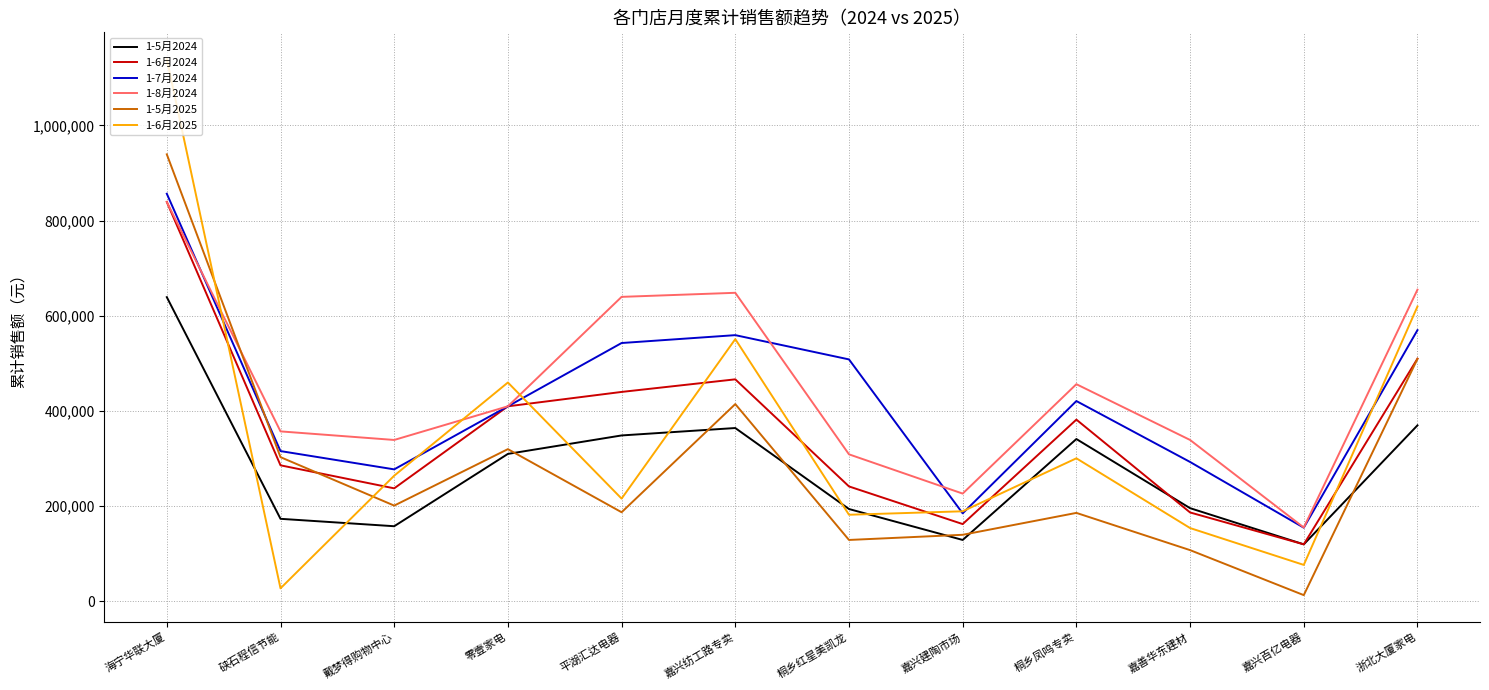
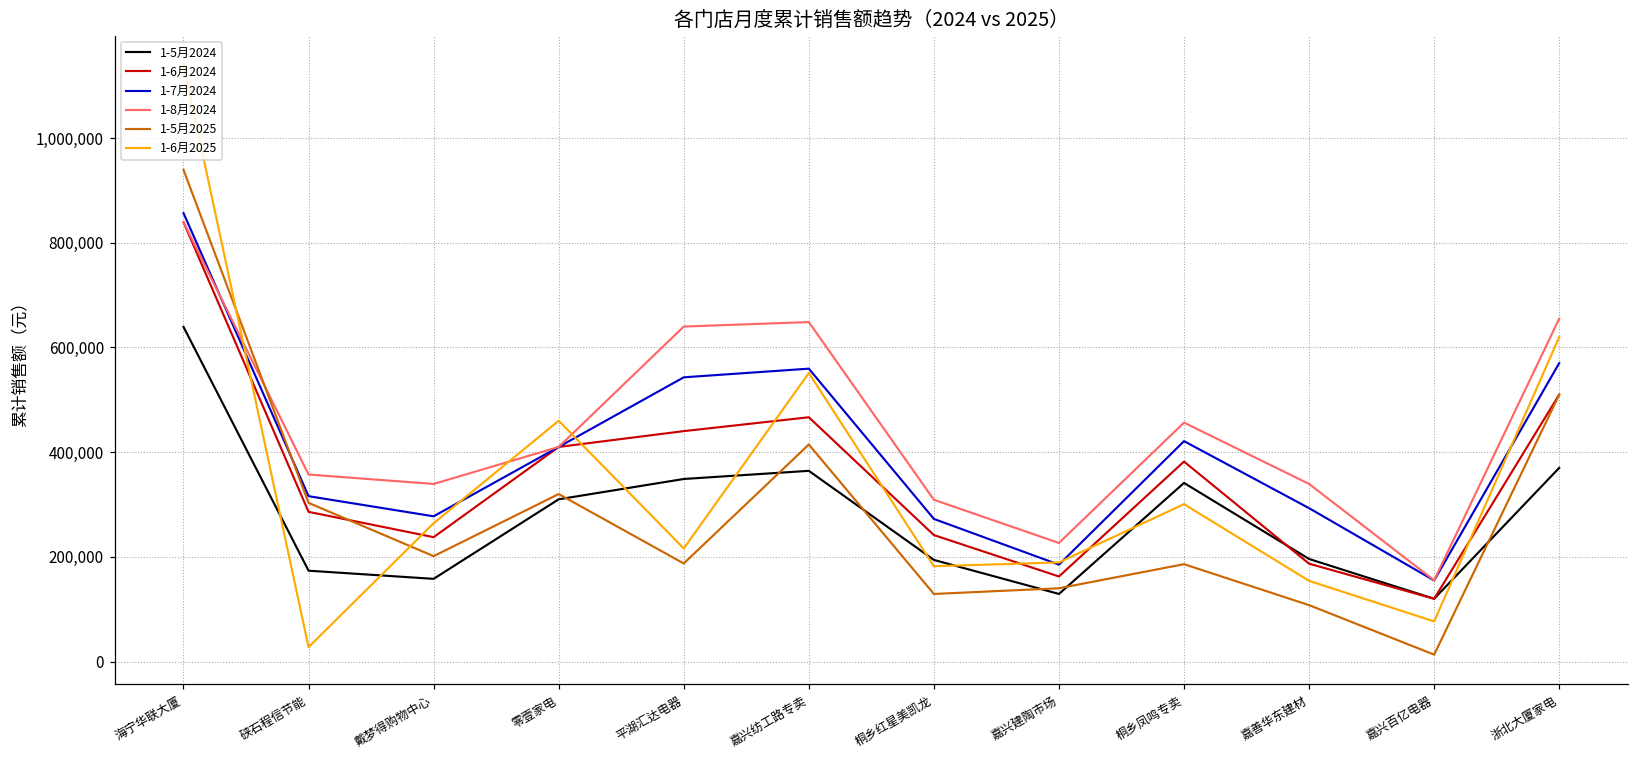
1-7月2024, 桐乡红星美凯龙: 510,000 -> 270,000
